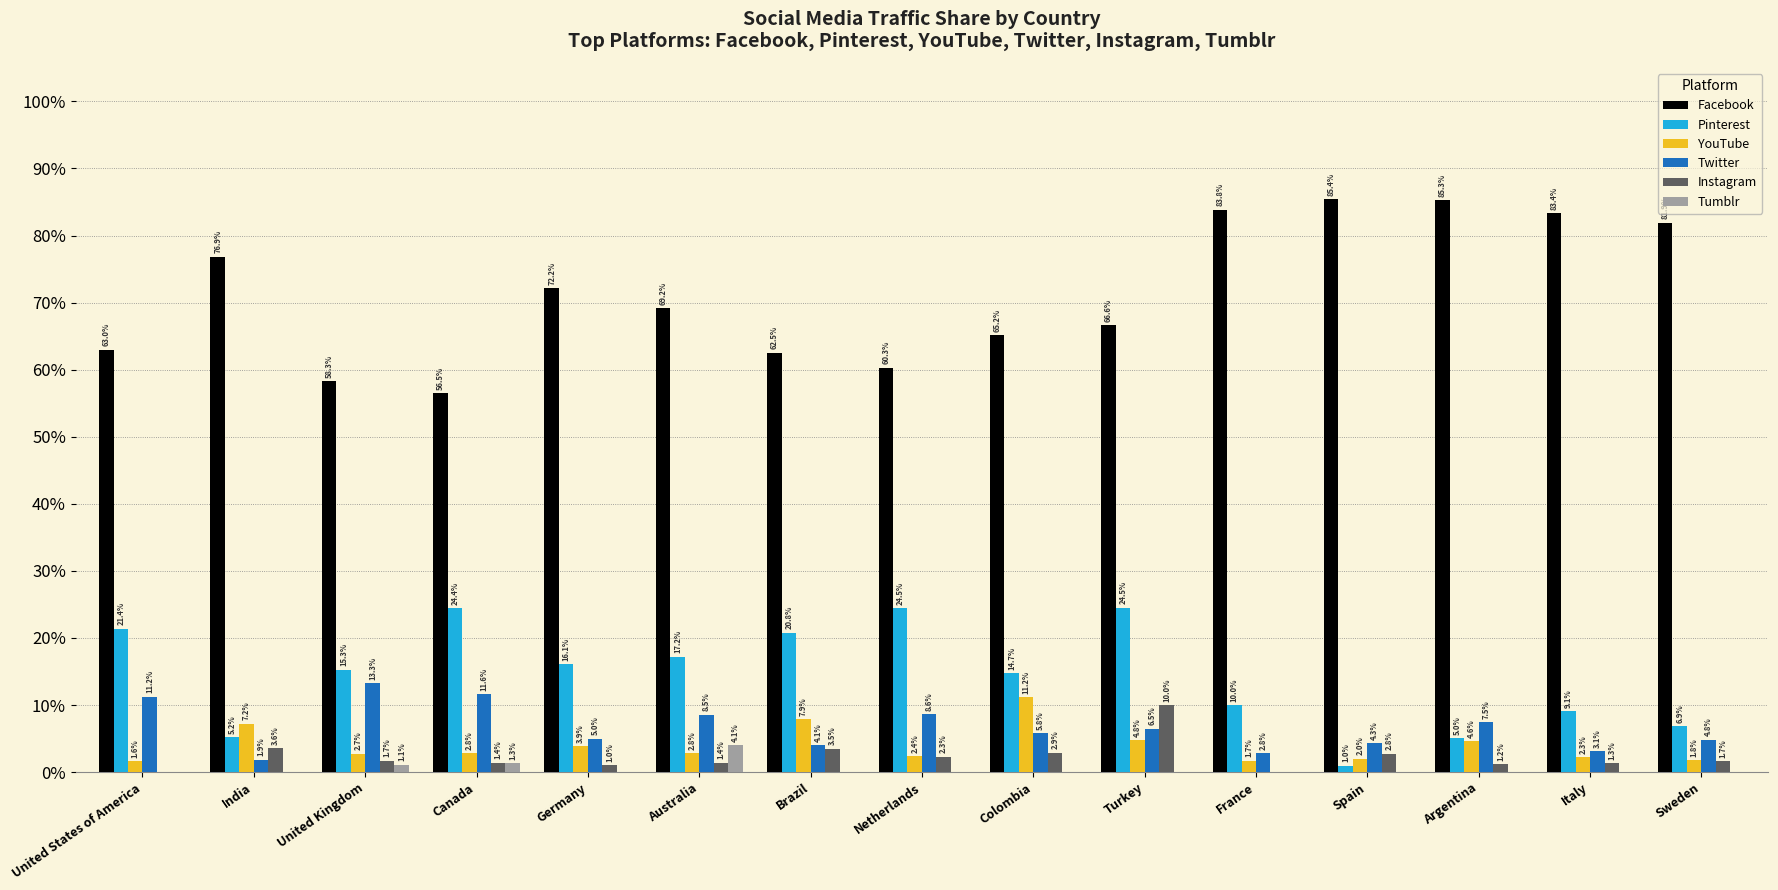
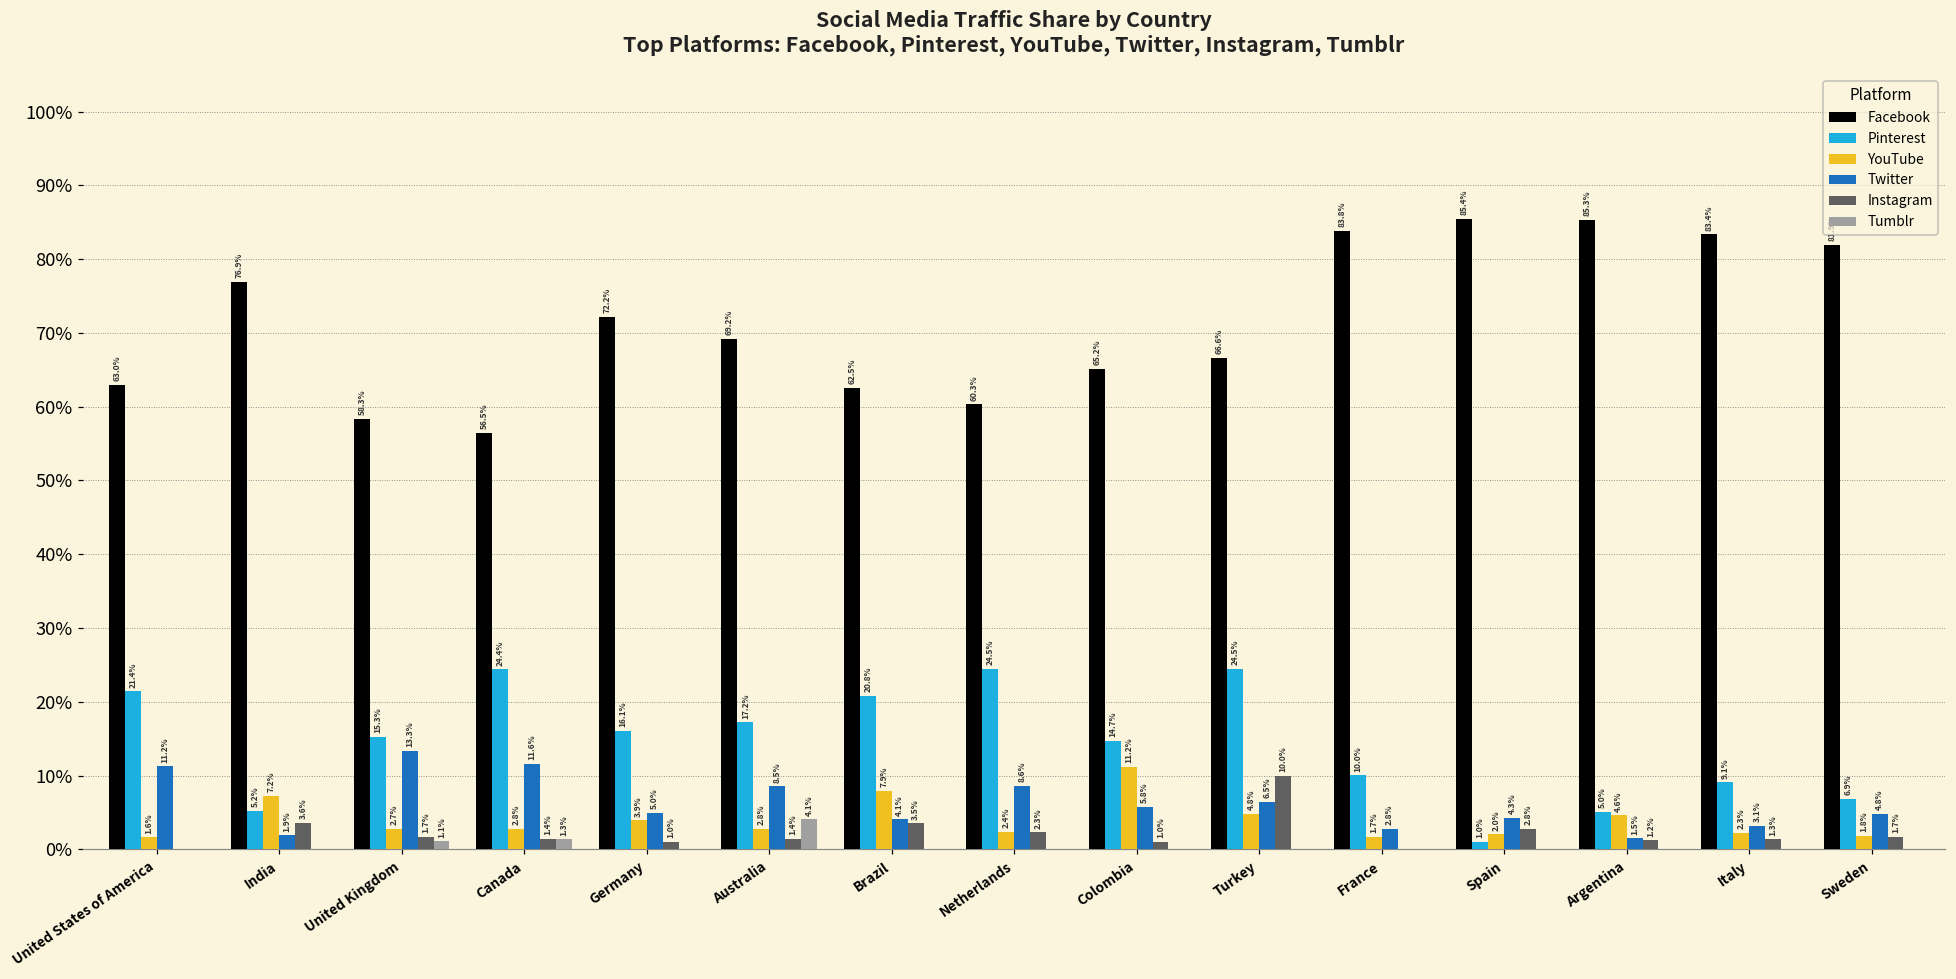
Instagram, Colombia: 2.9% -> 1.0%
Twitter, Argentina: 7.5% -> 1.5%
